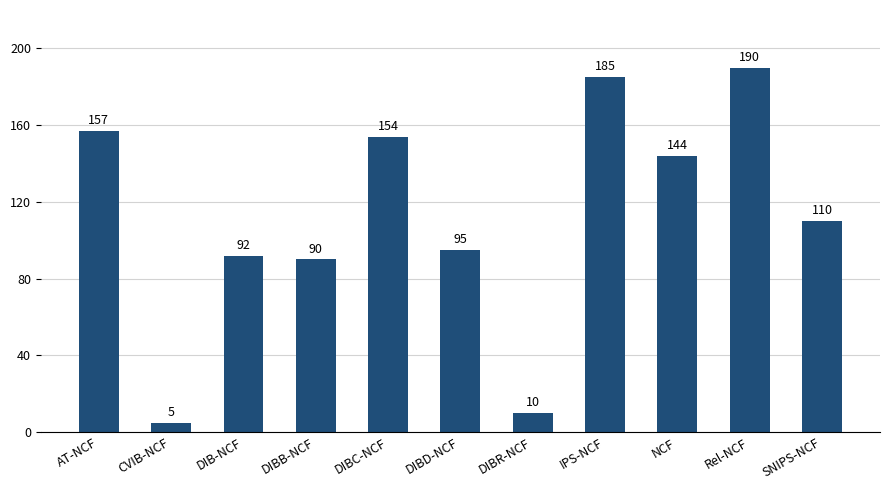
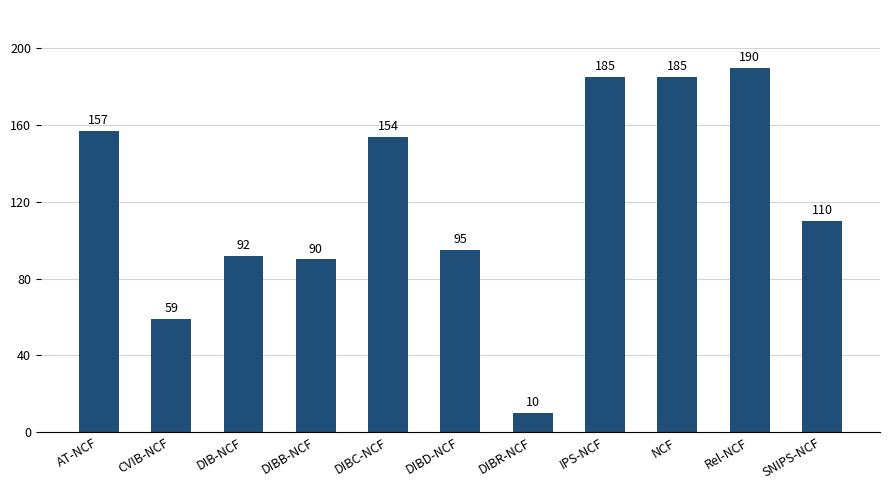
CVIB-NCF: 5 -> 59
NCF: 144 -> 185
